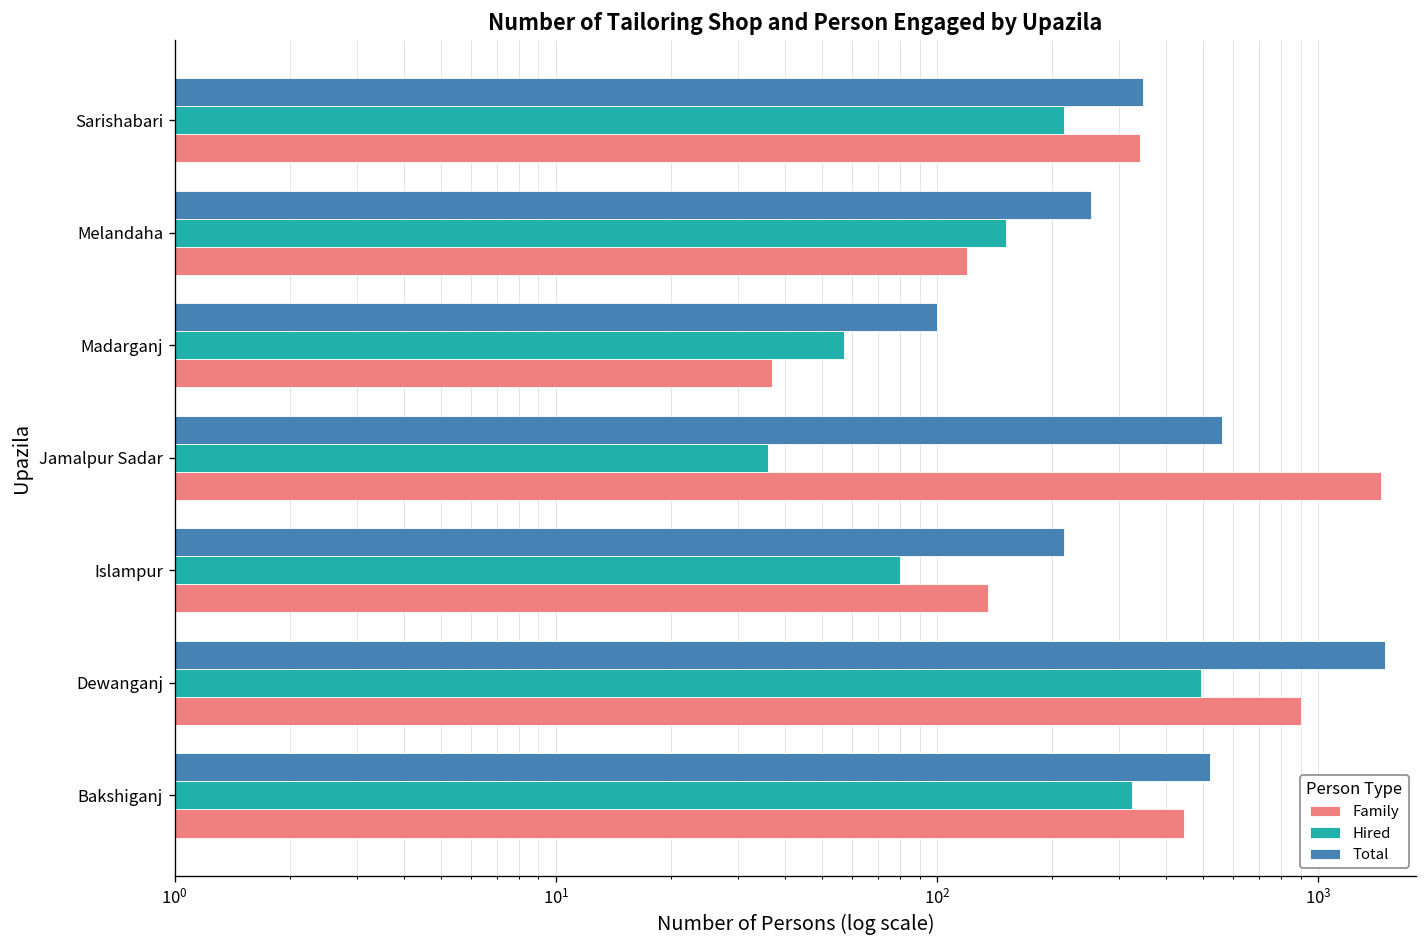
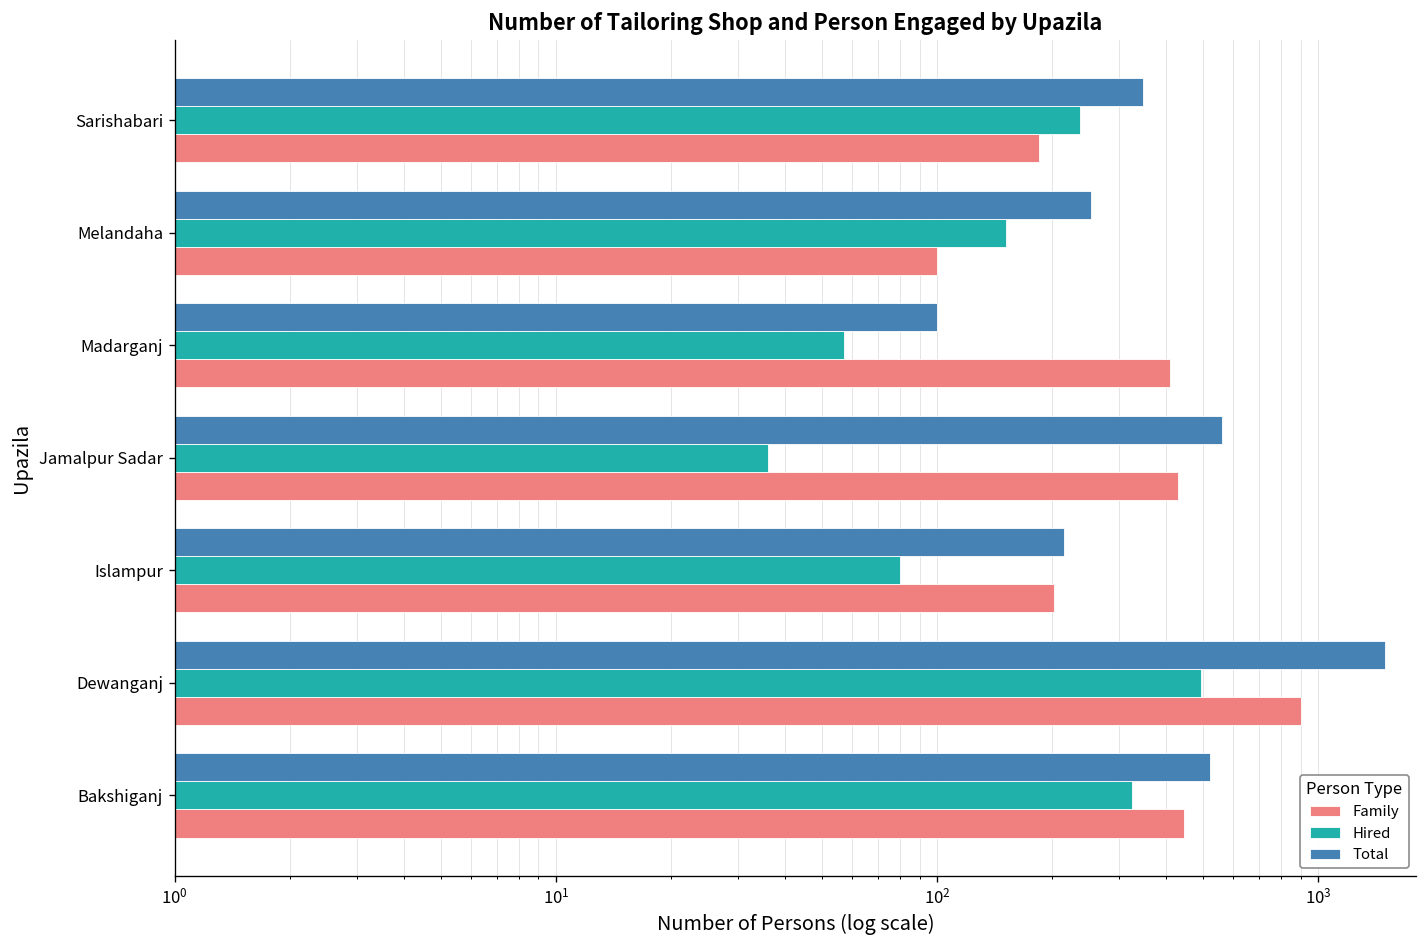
Hired, Sarishabari: 220 -> 240
Family, Sarishabari: 340 -> 190
Family, Melandaha: 120 -> 100
Family, Madarganj: 37 -> 410
Family, Jamalpur Sadar: 1500 -> 430
Family, Islampur: 136 -> 200
